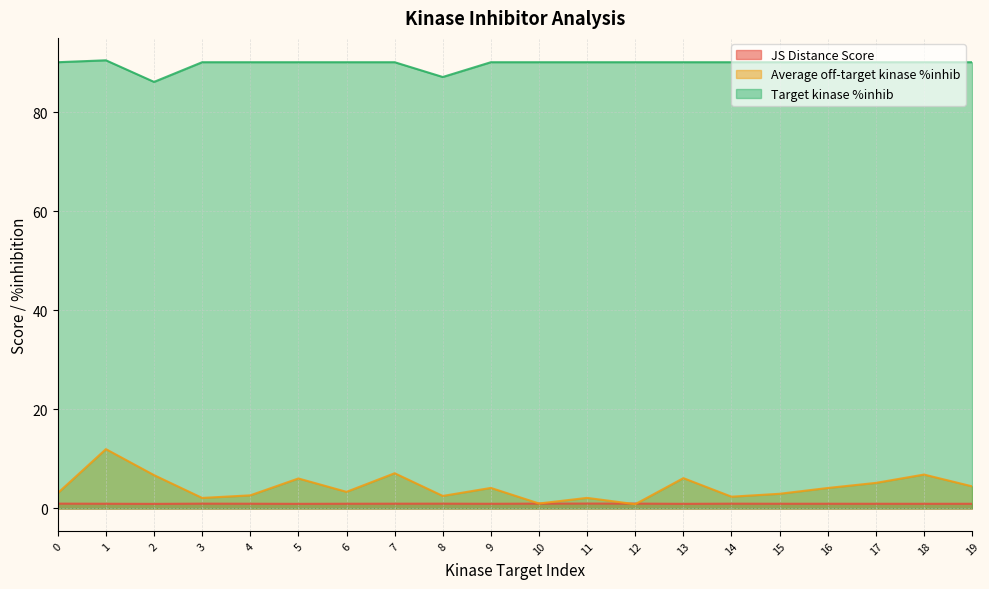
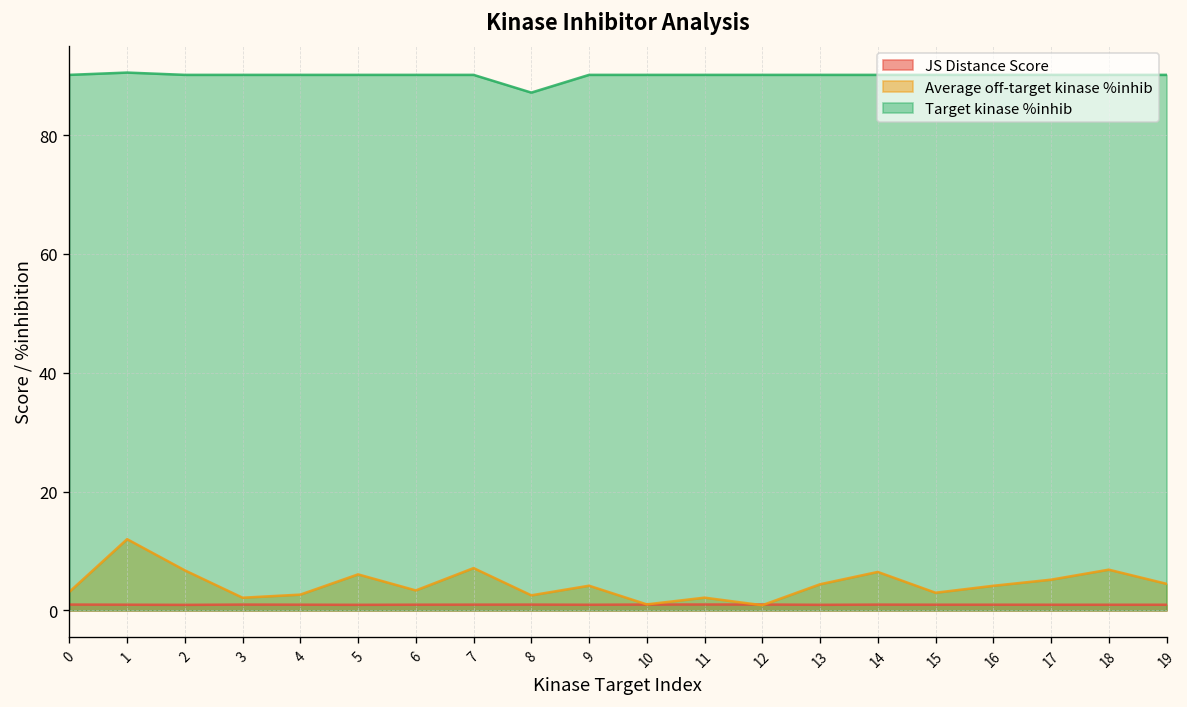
Target kinase %inhib, 2: 86 -> 90
Average off-target kinase %inhib, 13: 6 -> 4
Average off-target kinase %inhib, 14: 2 -> 6
